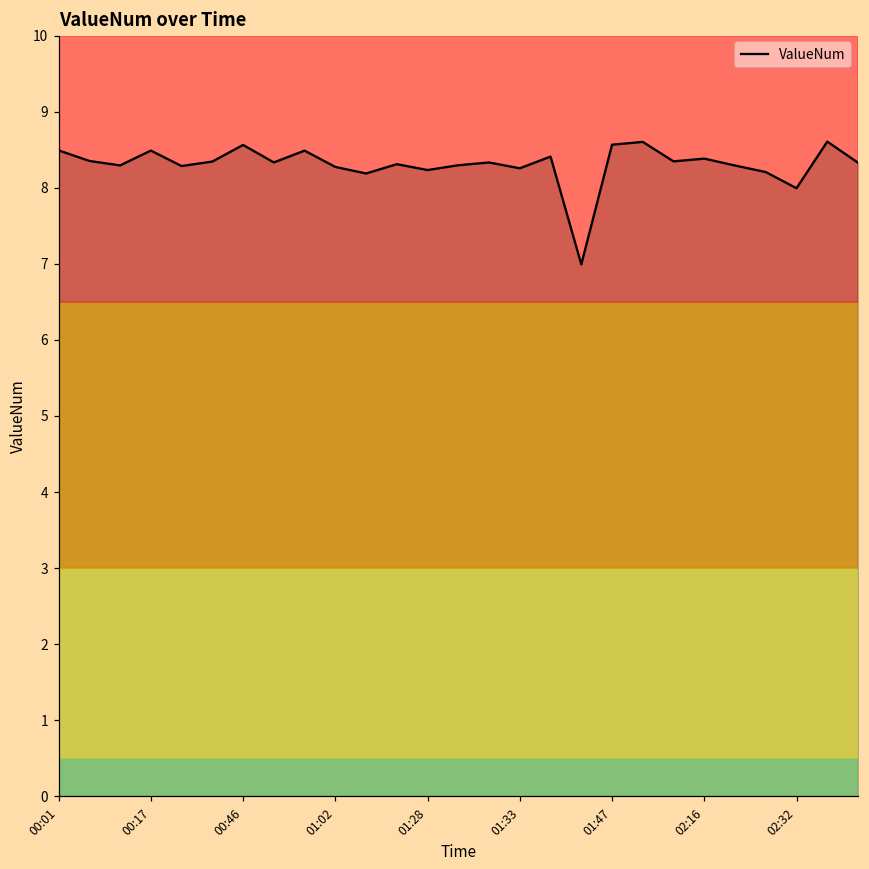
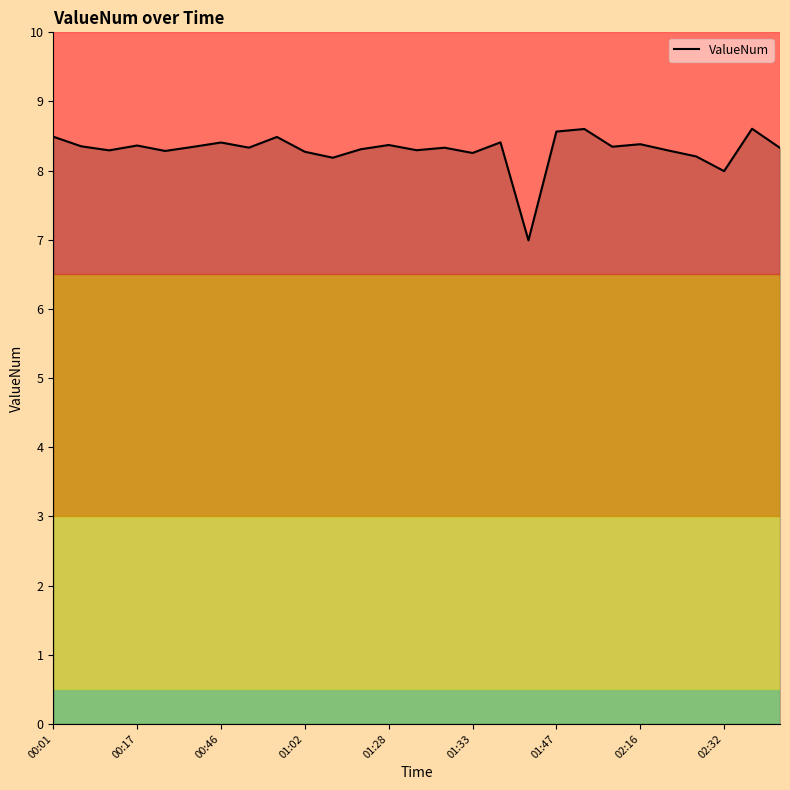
00:17: 8.5 -> 8.4
00:46: 8.6 -> 8.4
01:28: 8.2 -> 8.4
